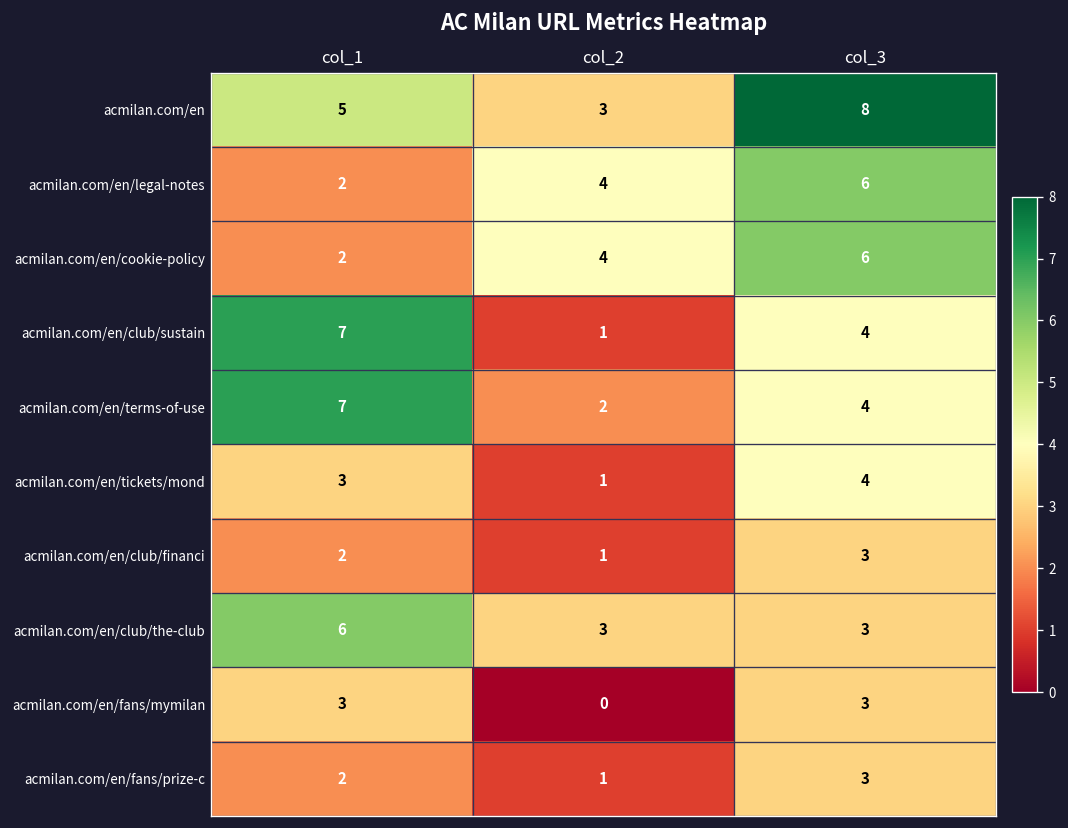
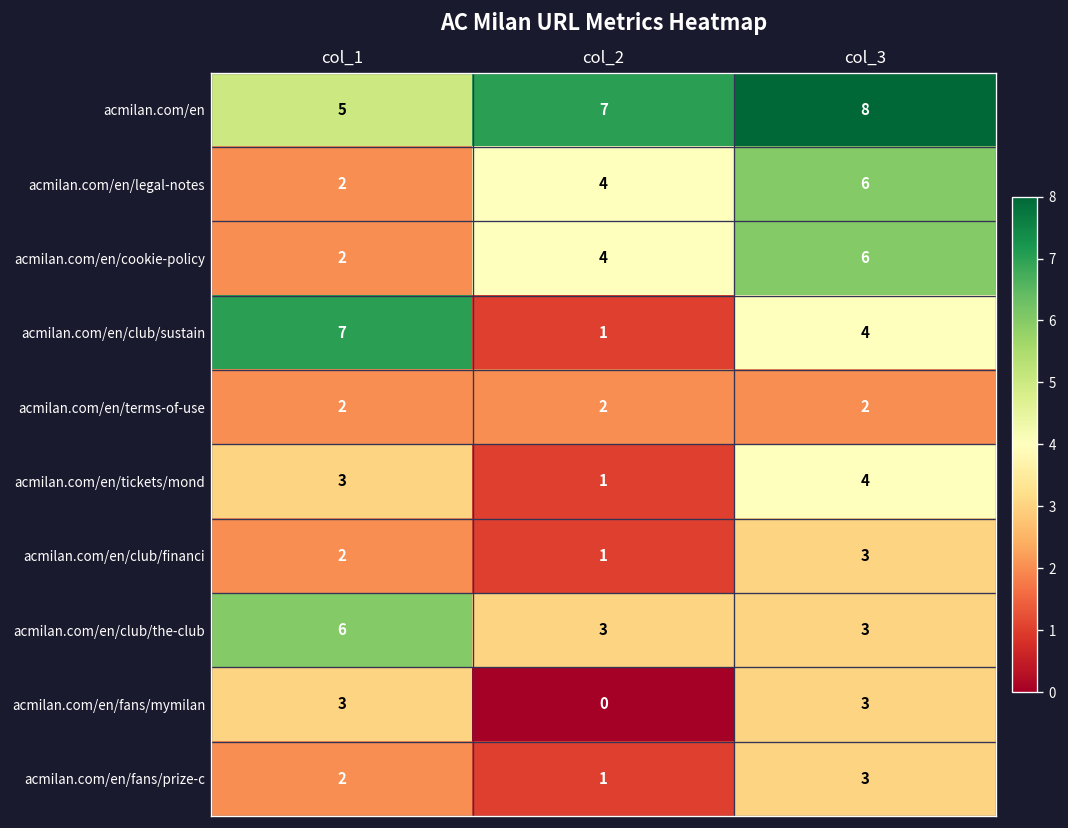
acmilan.com/en, col_2: 3 -> 7
acmilan.com/en/terms-of-use, col_1: 7 -> 2
acmilan.com/en/terms-of-use, col_3: 4 -> 2
